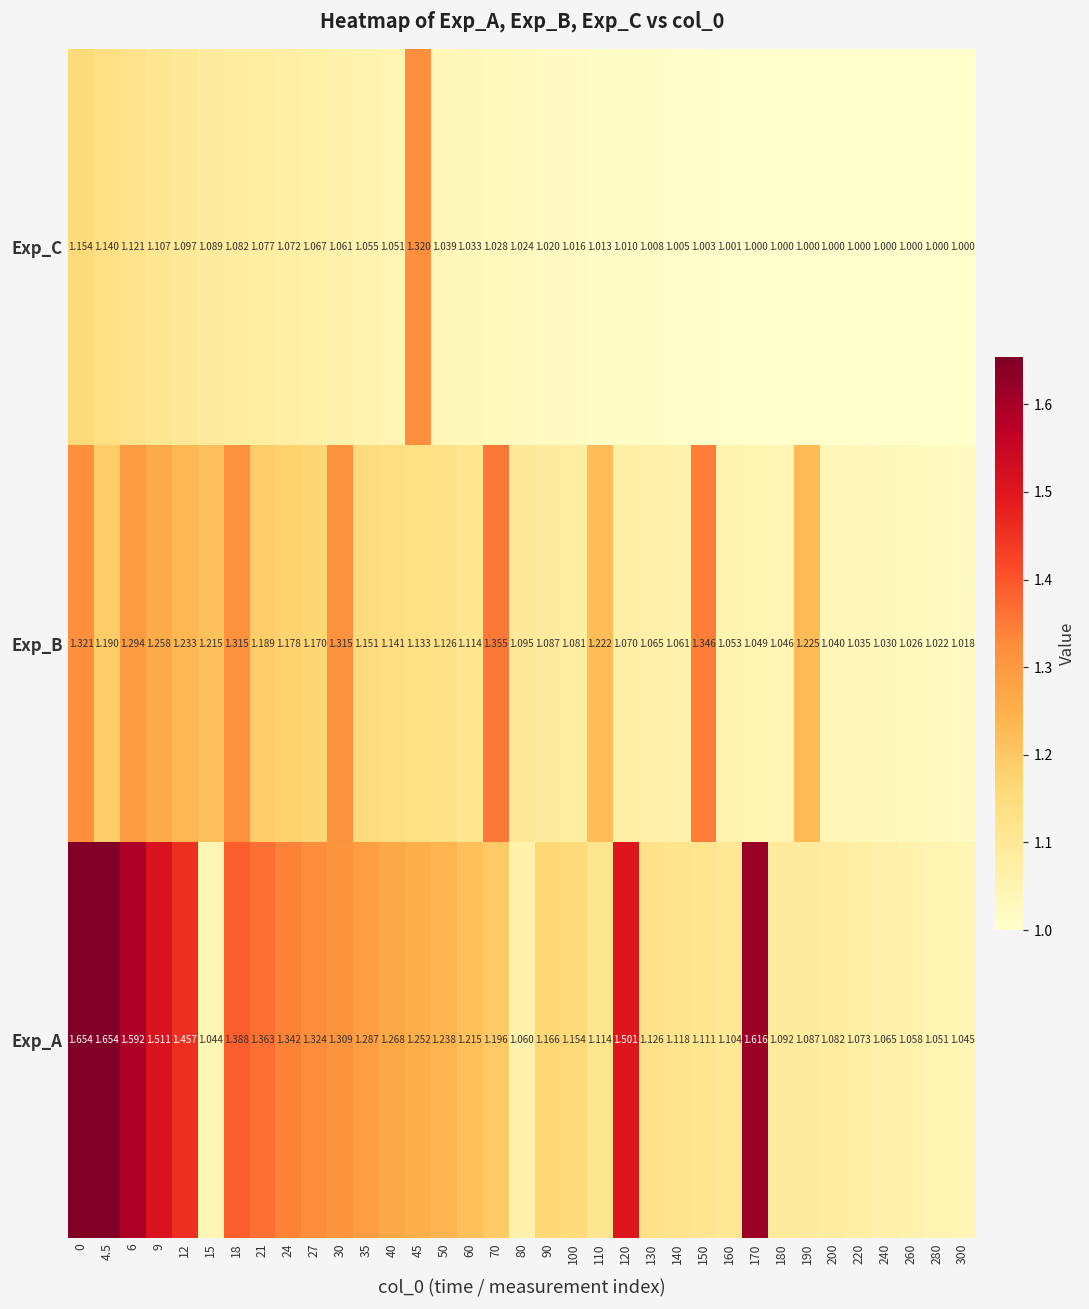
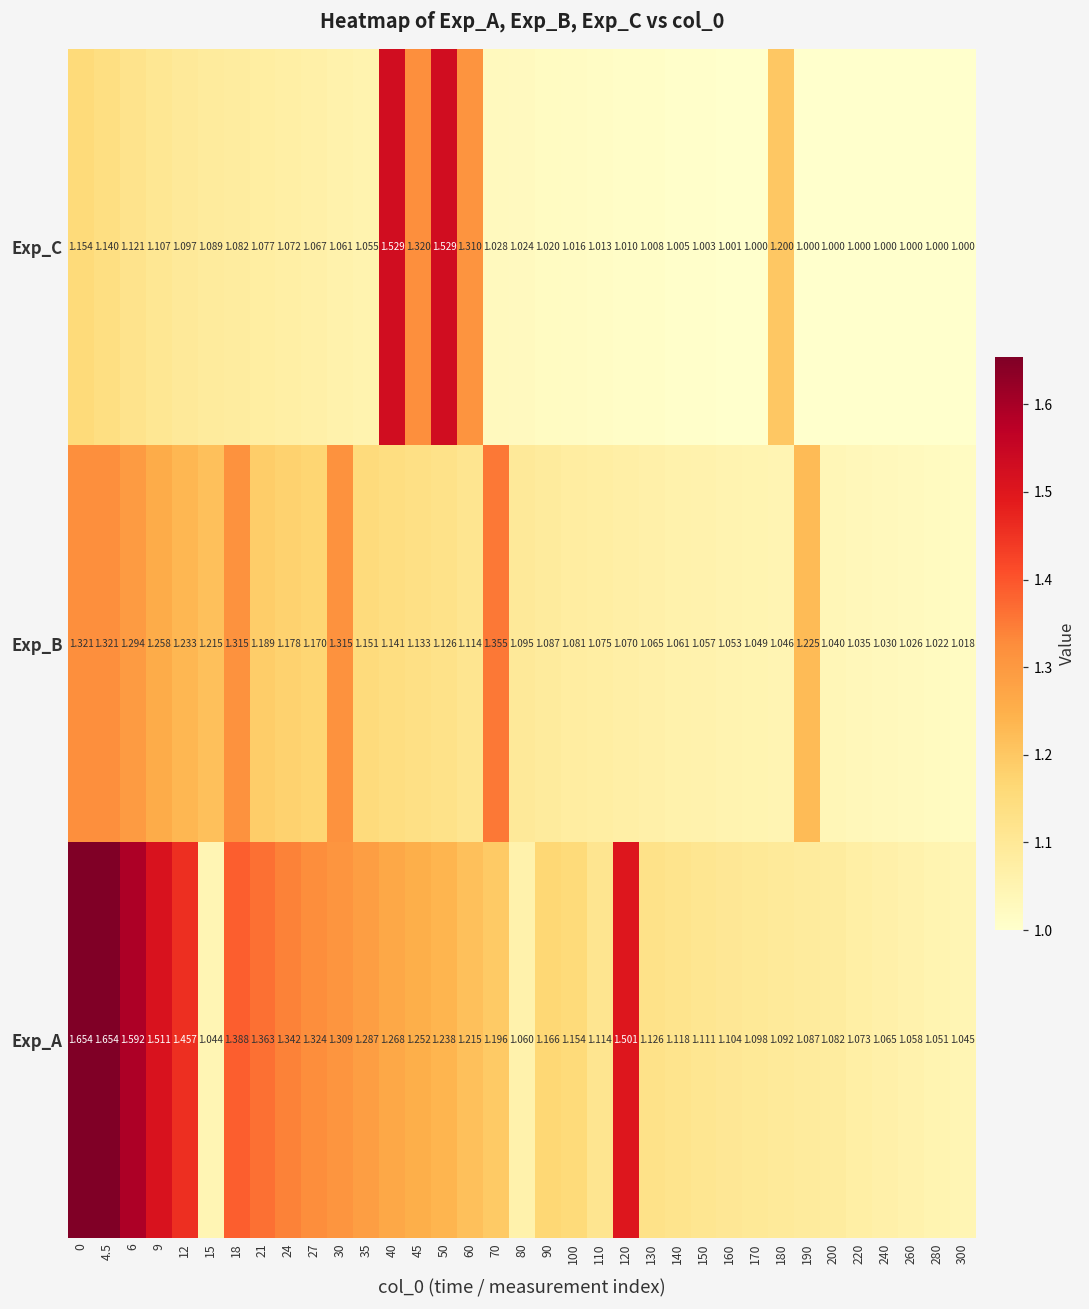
Exp_C, 40: 1.051 -> 1.529
Exp_C, 50: 1.039 -> 1.529
Exp_C, 60: 1.033 -> 1.310
Exp_C, 180: 1.000 -> 1.200
Exp_B, 4.5: 1.190 -> 1.321
Exp_B, 110: 1.222 -> 1.075
Exp_B, 150: 1.346 -> 1.057
Exp_A, 170: 1.616 -> 1.098
